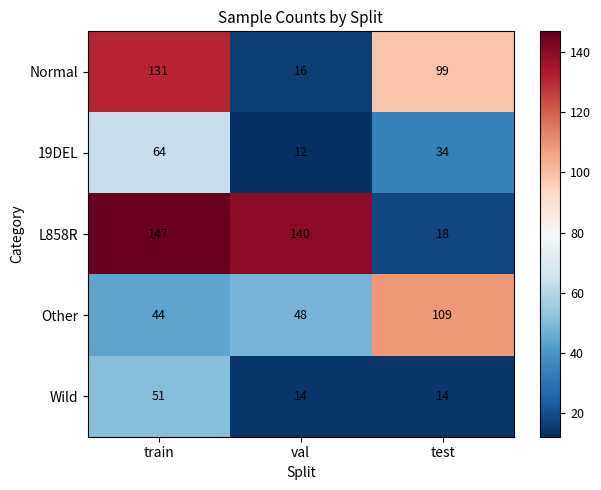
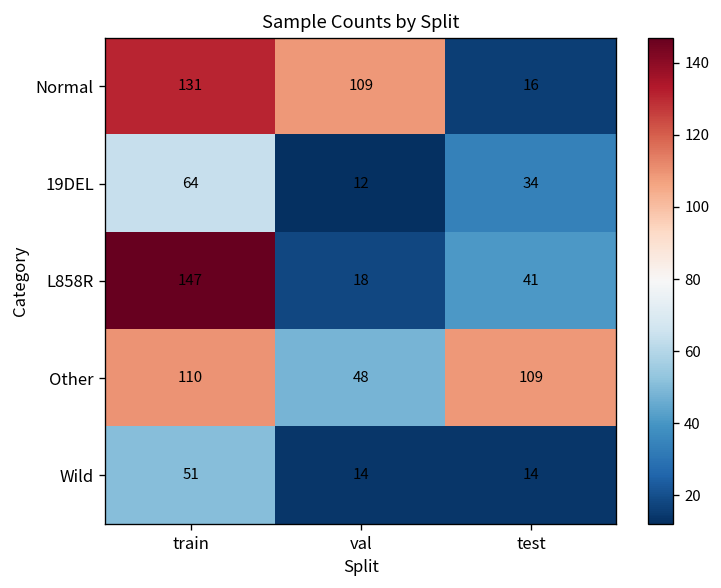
Normal, val: 16 -> 109
Normal, test: 99 -> 16
L858R, val: 140 -> 18
L858R, test: 18 -> 41
Other, train: 44 -> 110
